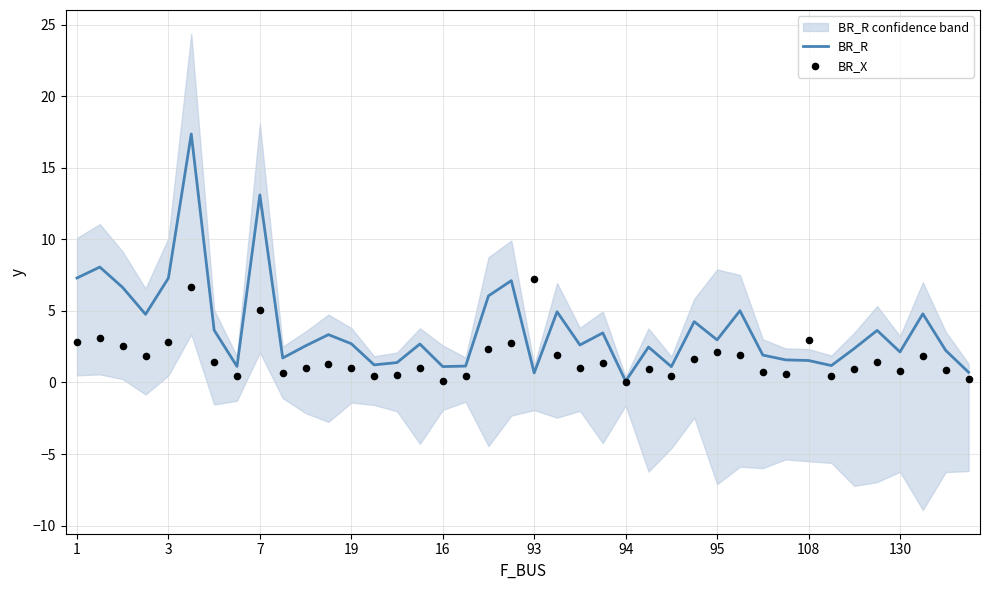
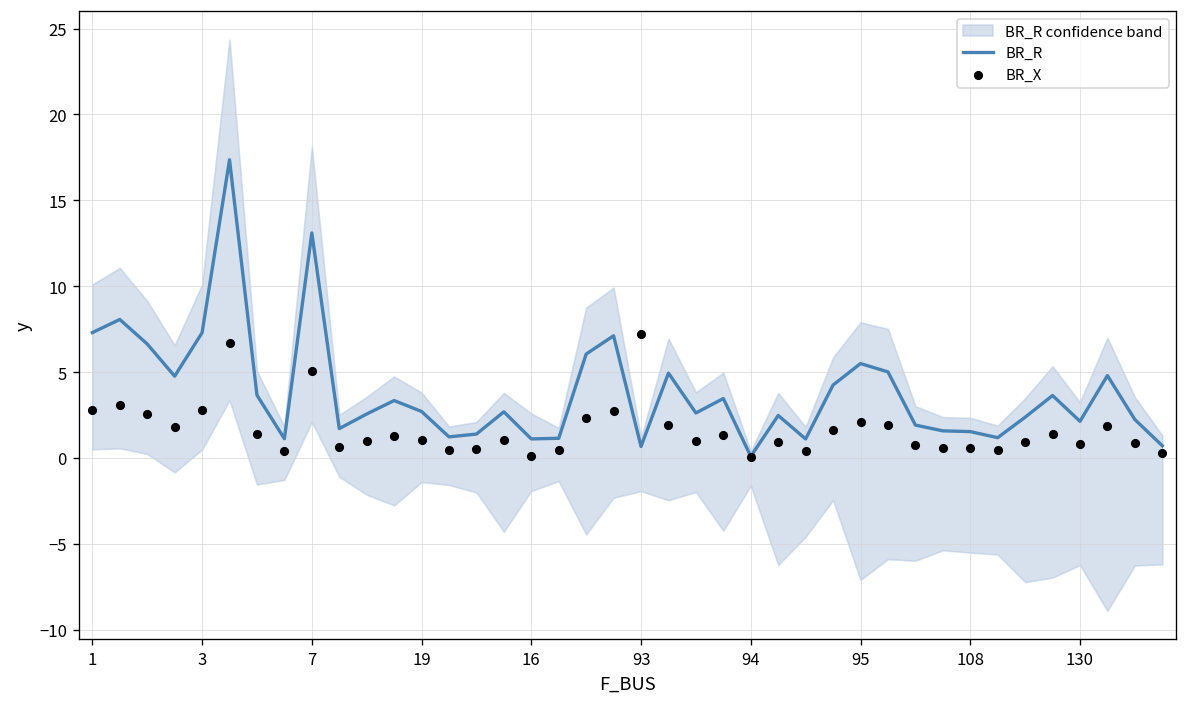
BR_R, 95: 3.0 -> 5.5
BR_X, 108: 3.0 -> 0.6
